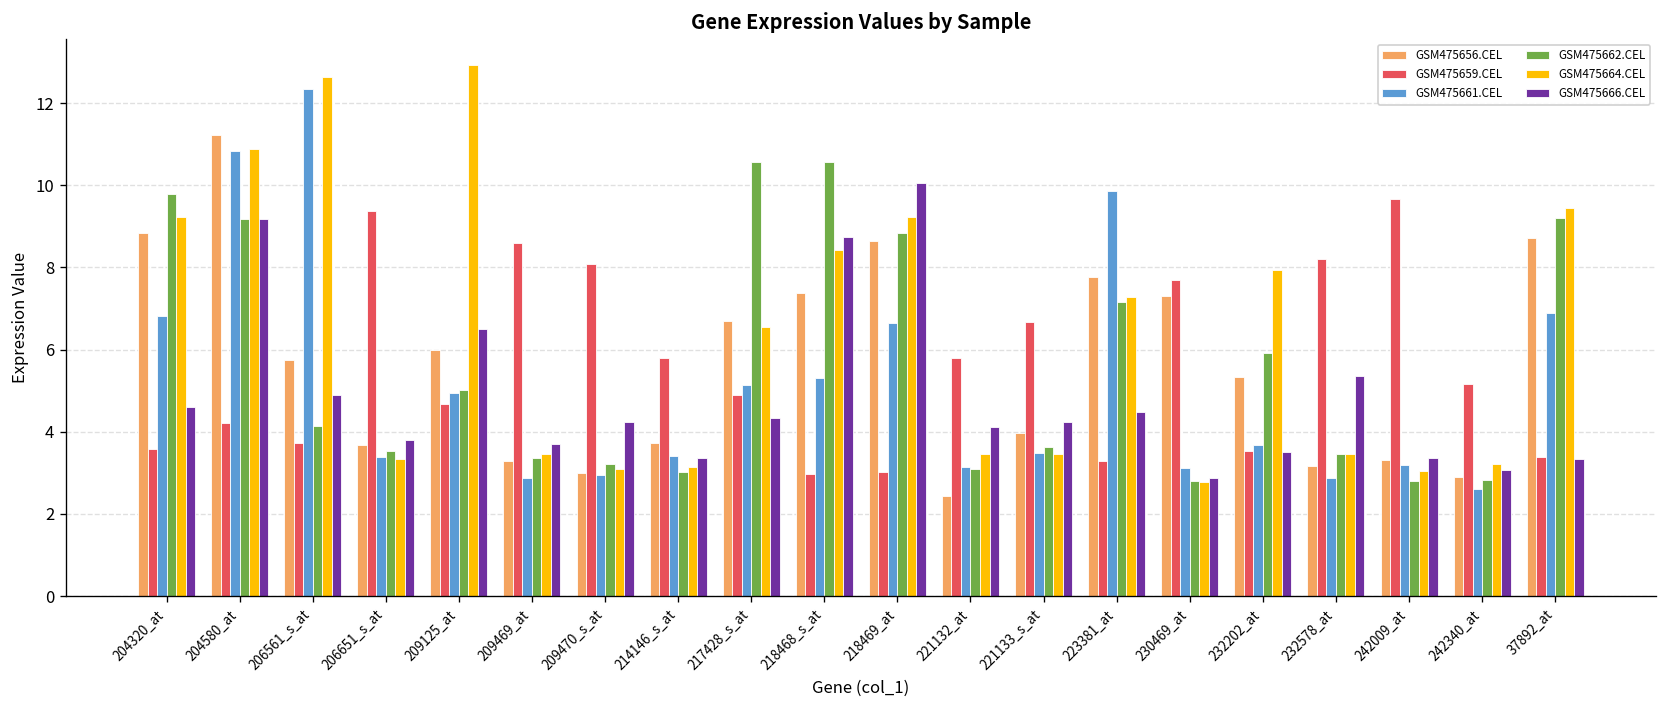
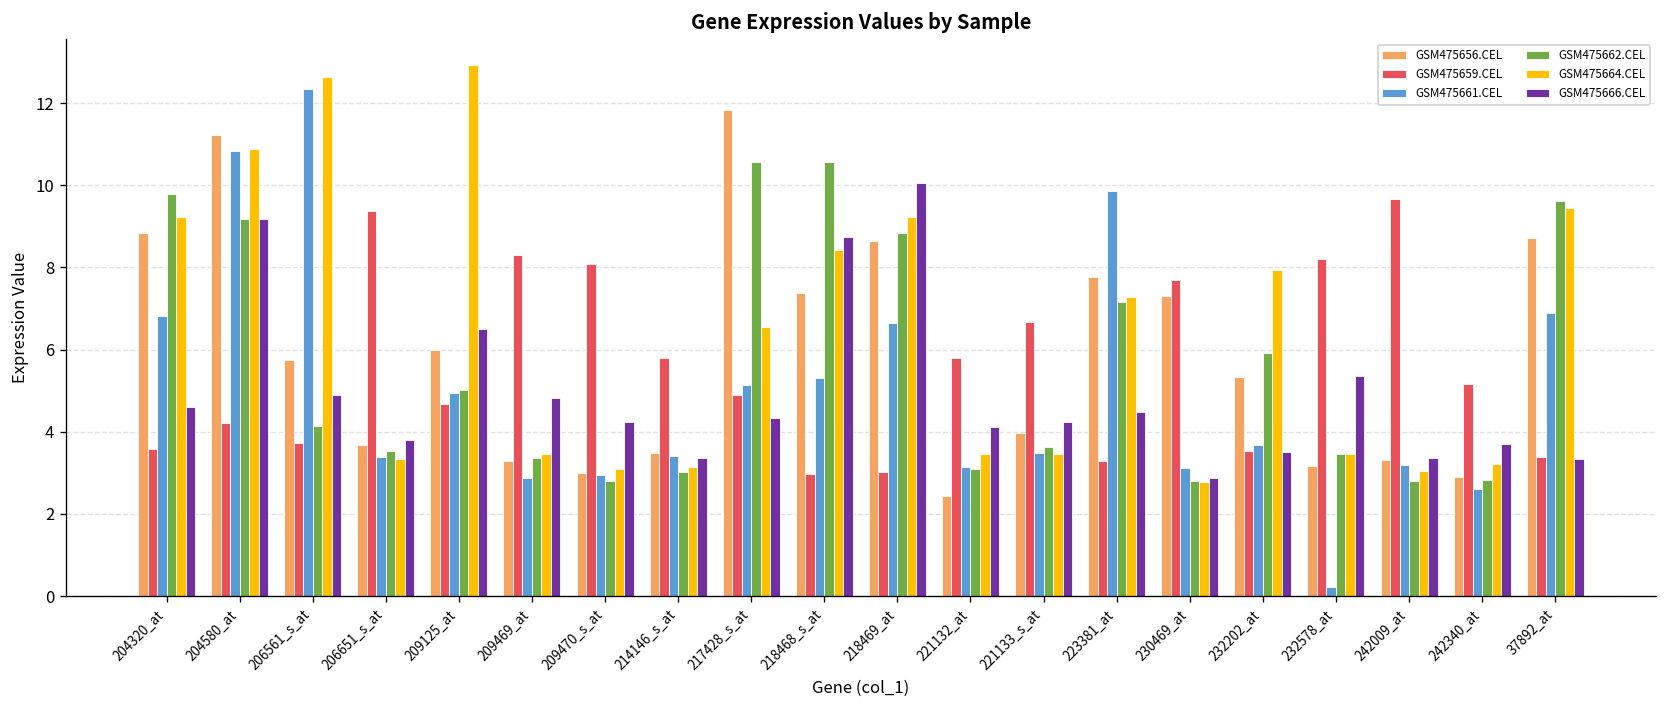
GSM475659.CEL, 209469_at: 8.6 -> 8.3
GSM475666.CEL, 209469_at: 3.7 -> 4.8
GSM475662.CEL, 209470_s_at: 3.2 -> 2.8
GSM475656.CEL, 214146_s_at: 3.7 -> 3.5
GSM475656.CEL, 217428_s_at: 6.7 -> 11.8
GSM475661.CEL, 232578_at: 2.9 -> 0.2
GSM475666.CEL, 242340_at: 3.1 -> 3.7
GSM475662.CEL, 37892_at: 9.2 -> 9.6
